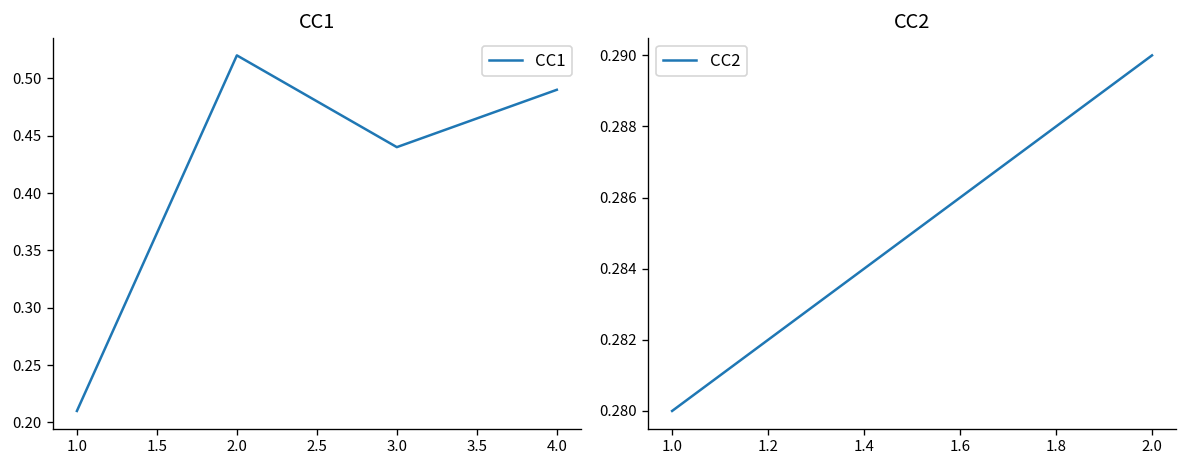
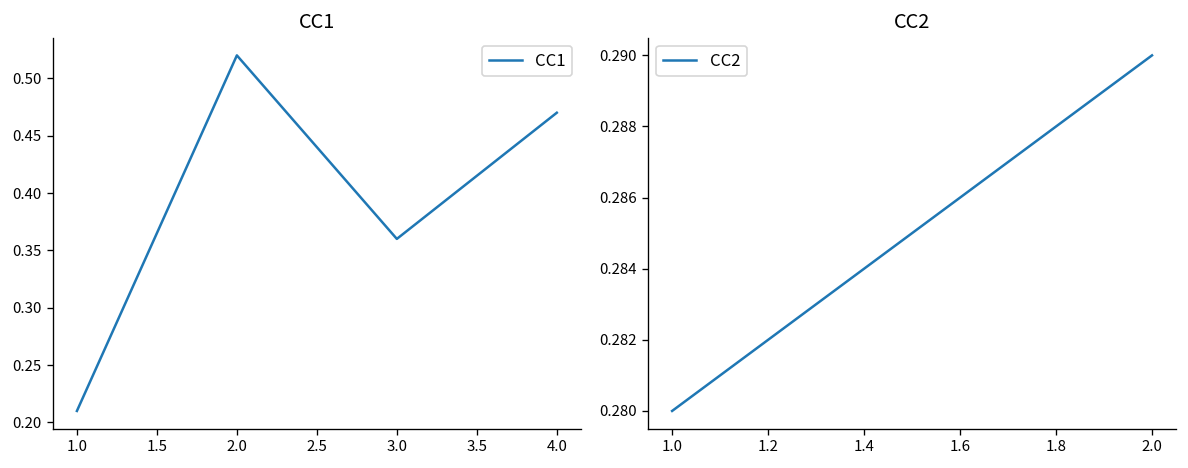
CC1, 3.0: 0.44 -> 0.36
CC1, 4.0: 0.49 -> 0.47
